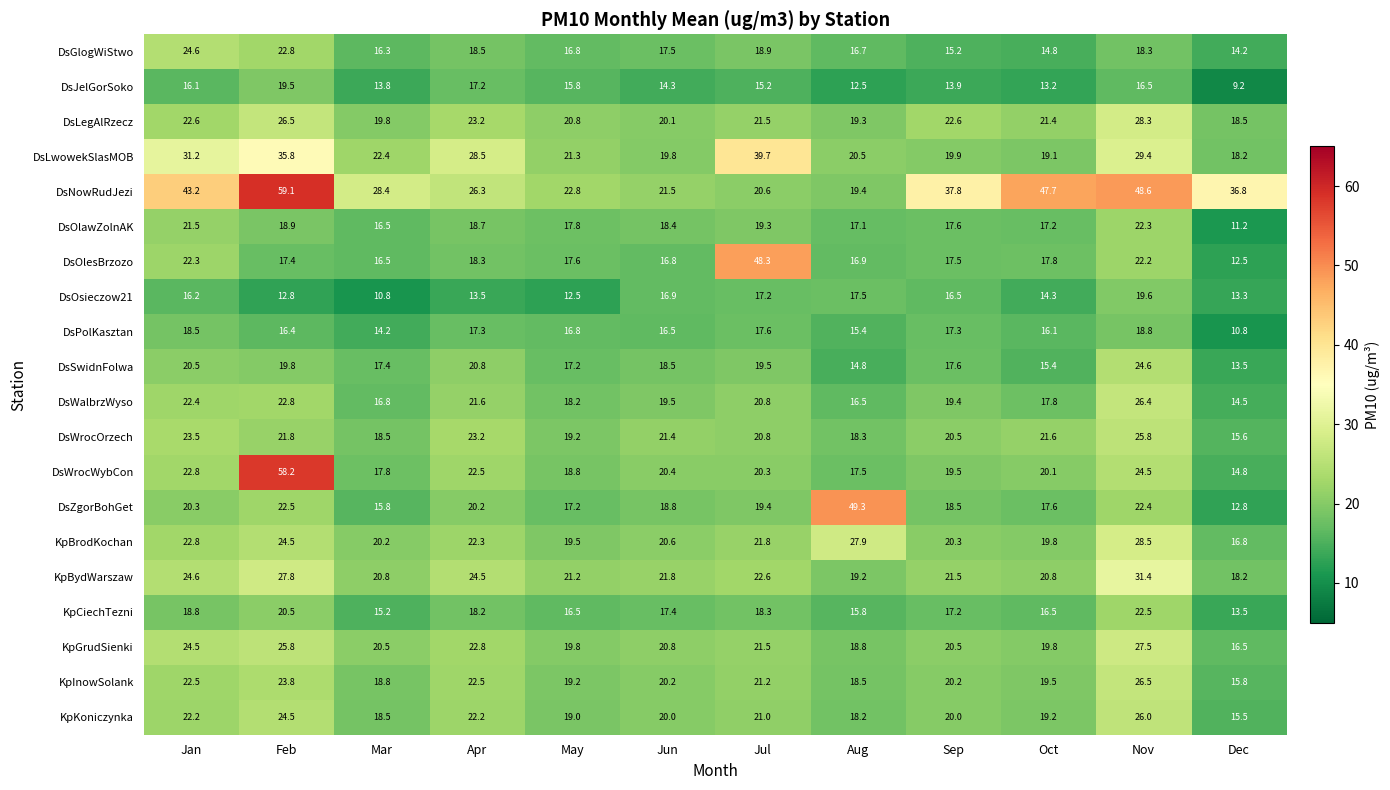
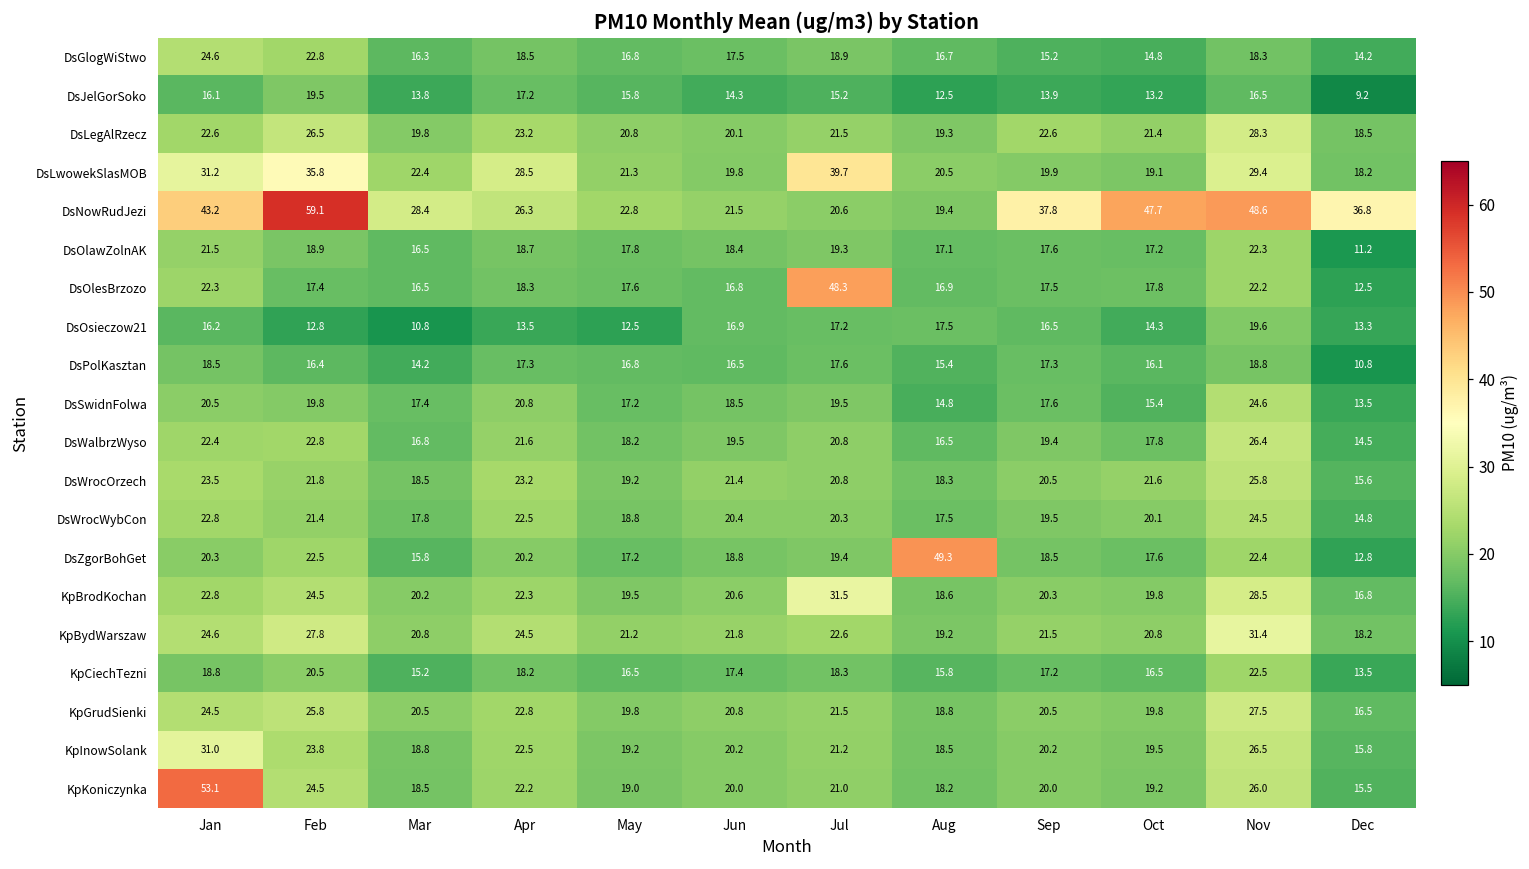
DsWrocWybCon, Feb: 58.2 -> 21.4
KpBrodKochan, Jul: 21.8 -> 31.5
KpBrodKochan, Aug: 27.9 -> 18.6
KpInowSolank, Jan: 22.5 -> 31.0
KpKoniczynka, Jan: 22.2 -> 53.1
